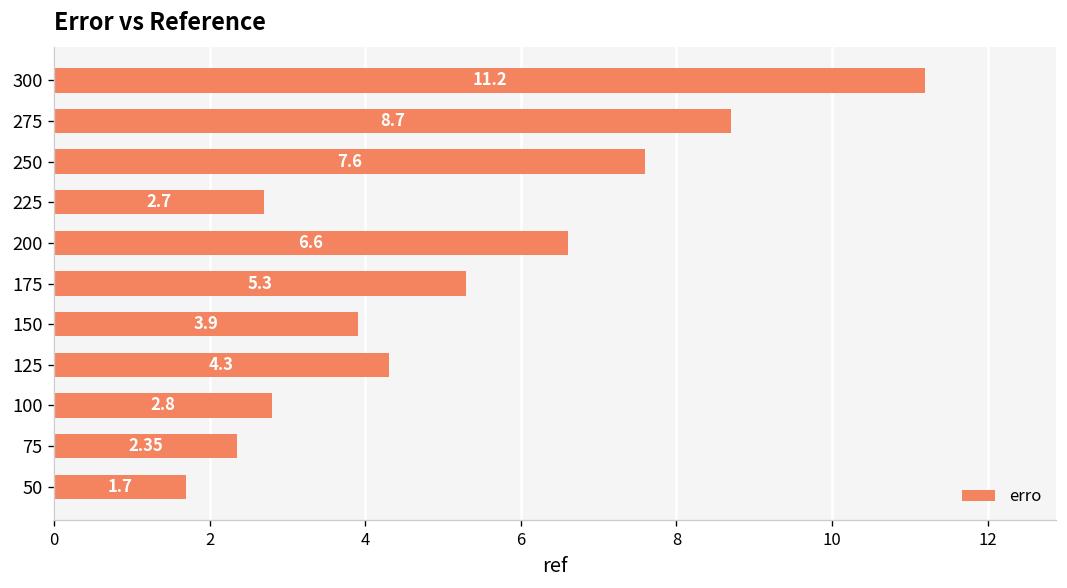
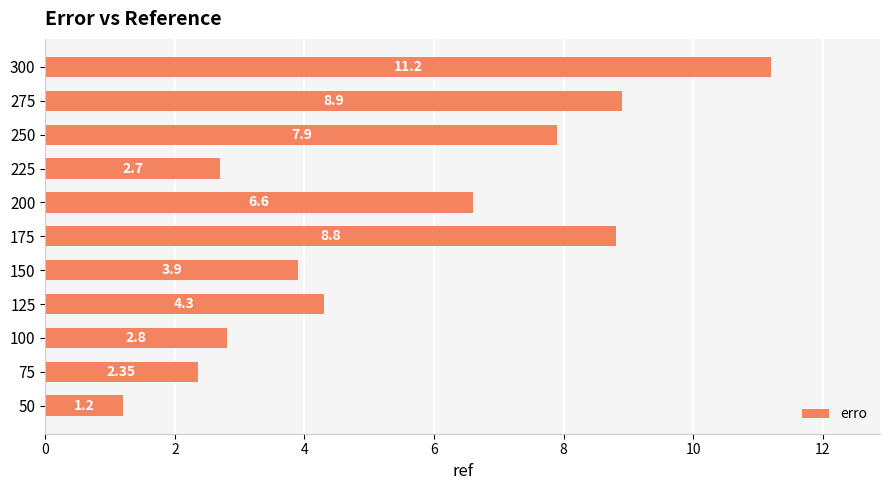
275: 8.7 -> 8.9
250: 7.6 -> 7.9
175: 5.3 -> 8.8
50: 1.7 -> 1.2
